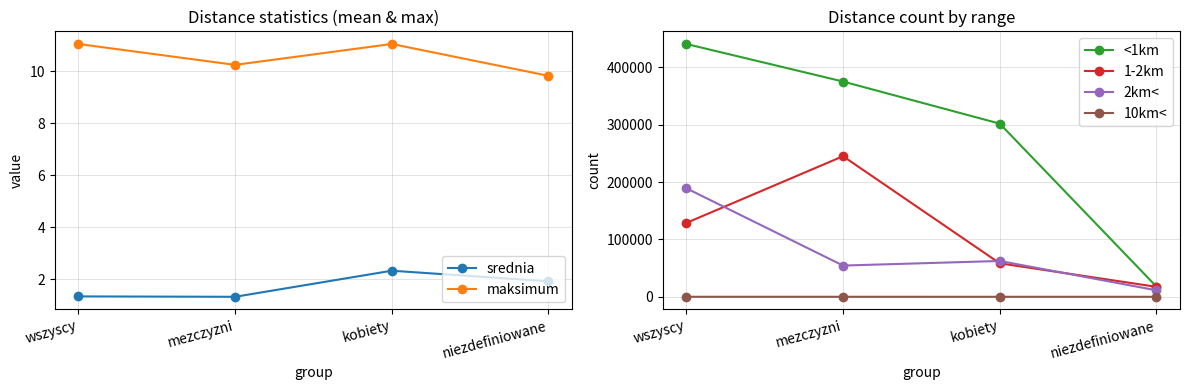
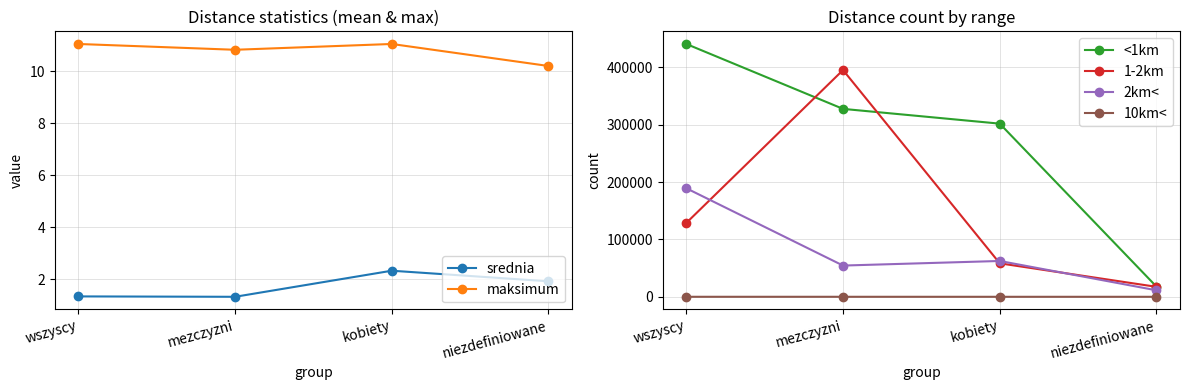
Distance statistics (mean & max), maksimum, mezczyzni: 10.2 -> 10.8
Distance statistics (mean & max), maksimum, niezdefiniowane: 9.8 -> 10.2
Distance count by range, <1km, mezczyzni: 380000 -> 330000
Distance count by range, 1-2km, mezczyzni: 250000 -> 400000
